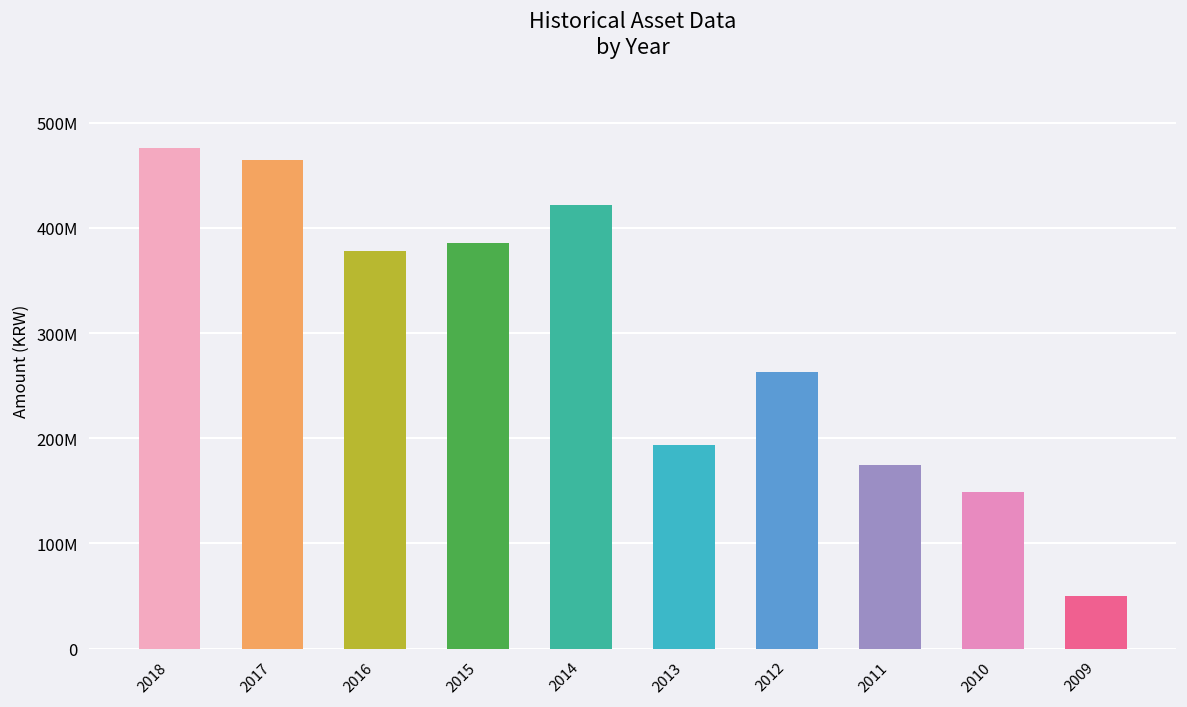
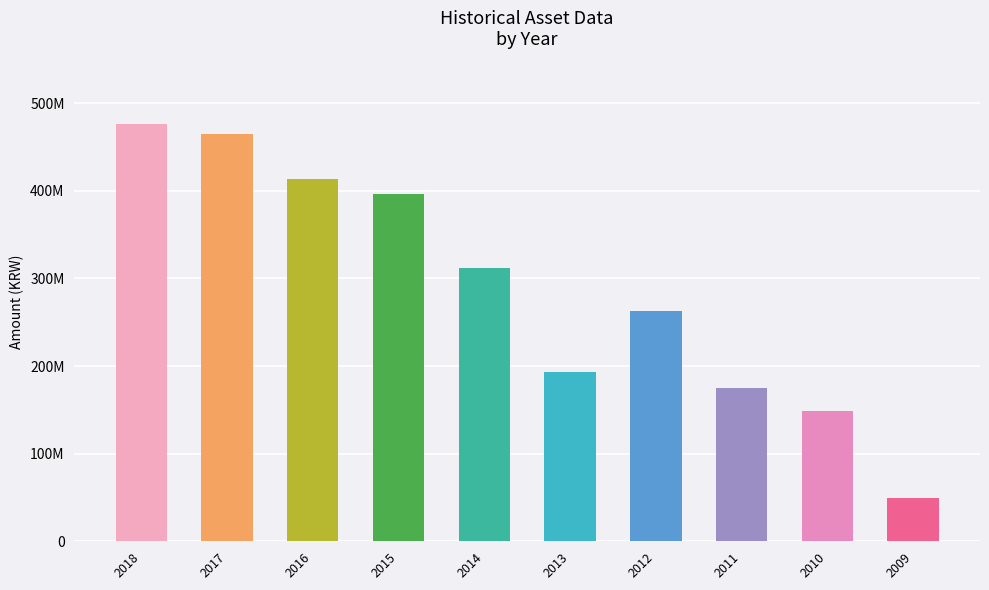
2016: 380000000 -> 410000000
2015: 390000000 -> 400000000
2014: 420000000 -> 310000000
